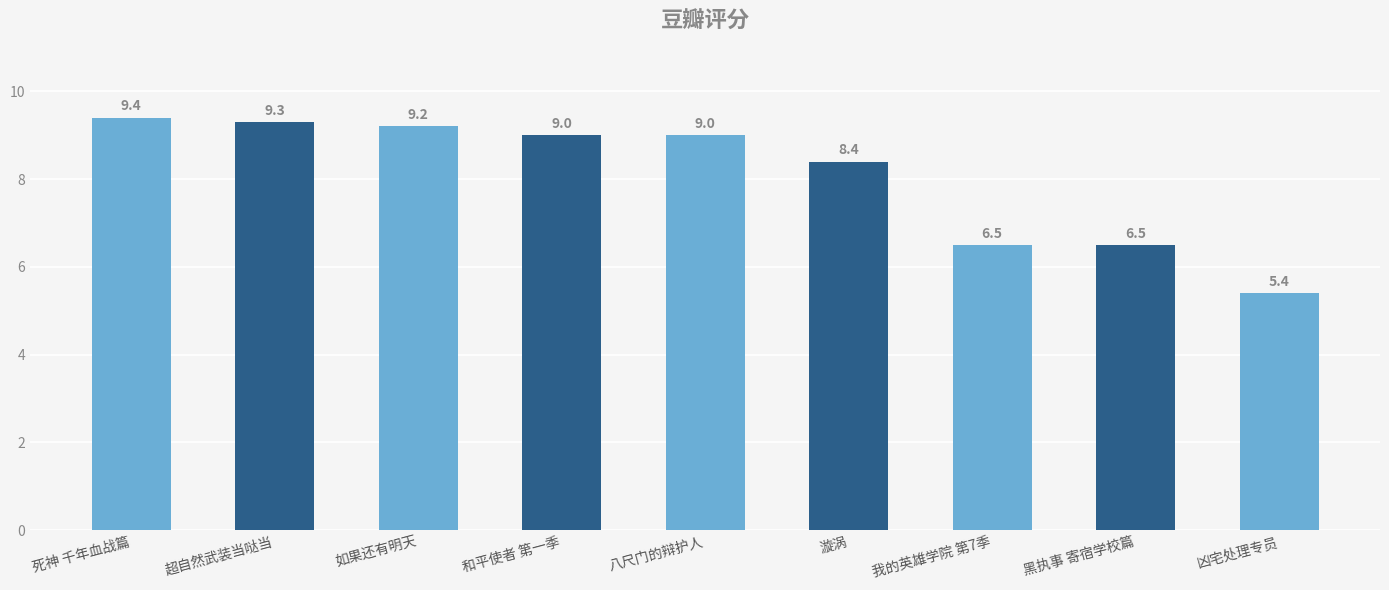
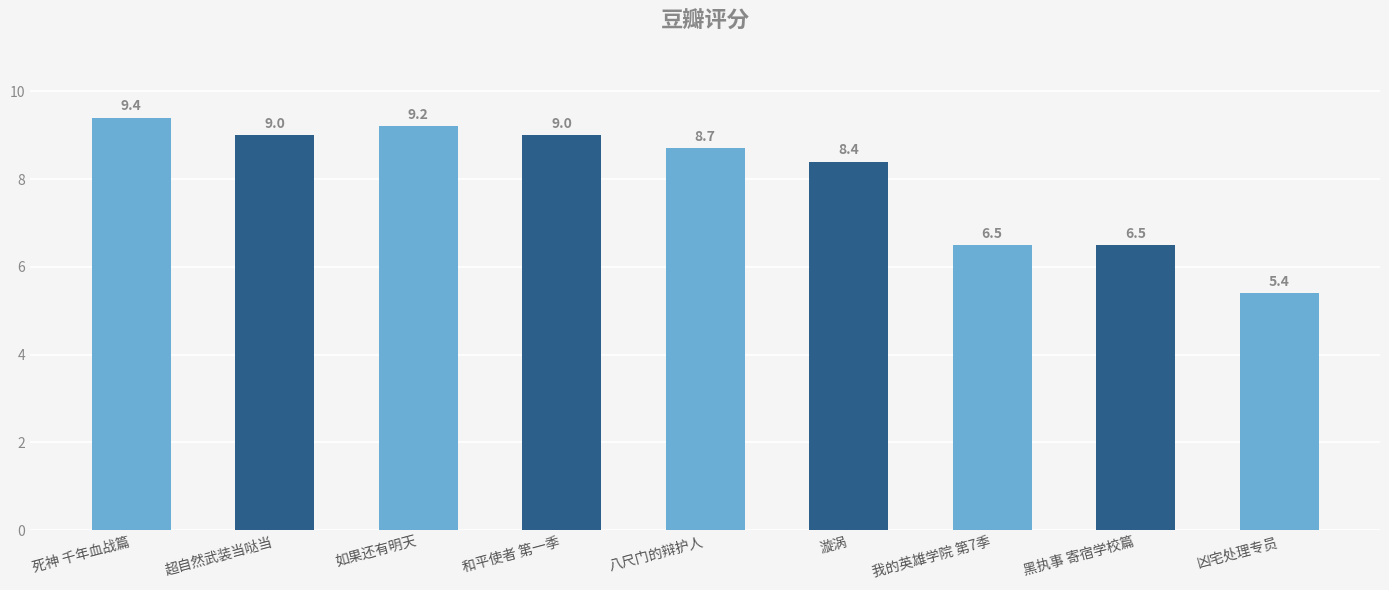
超自然武装当哒当: 9.3 -> 9.0
八尺门的辩护人: 9.0 -> 8.7
